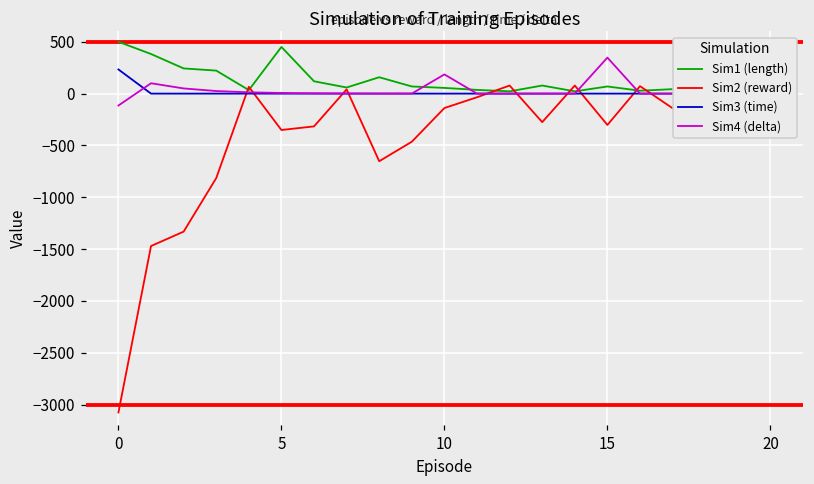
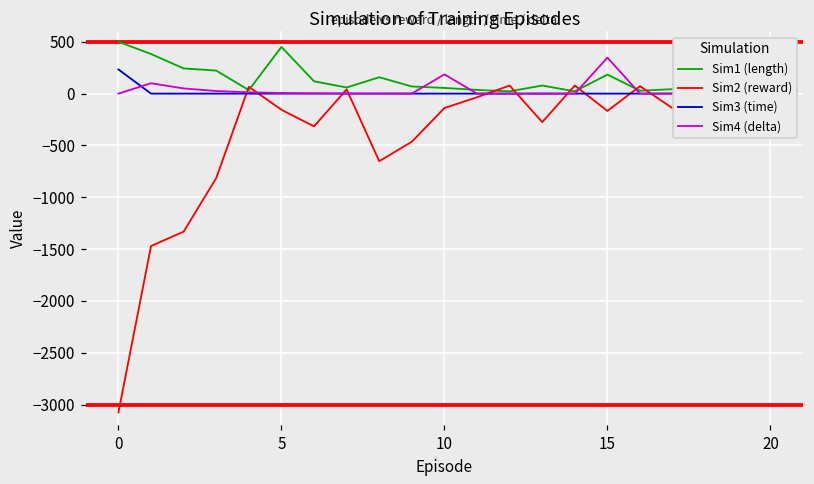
Sim4 (delta), 0: -100 -> 0
Sim2 (reward), 5: -400 -> -200
Sim1 (length), 15: 100 -> 200
Sim2 (reward), 15: -300 -> -200
